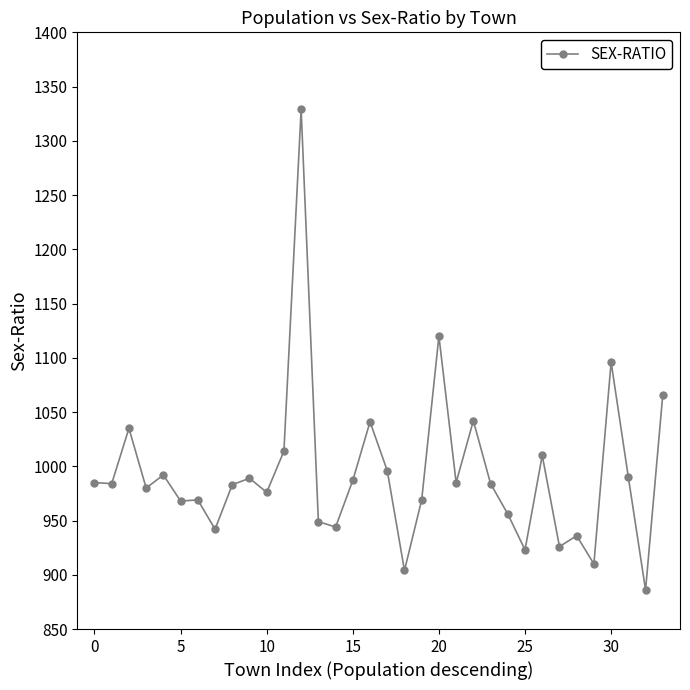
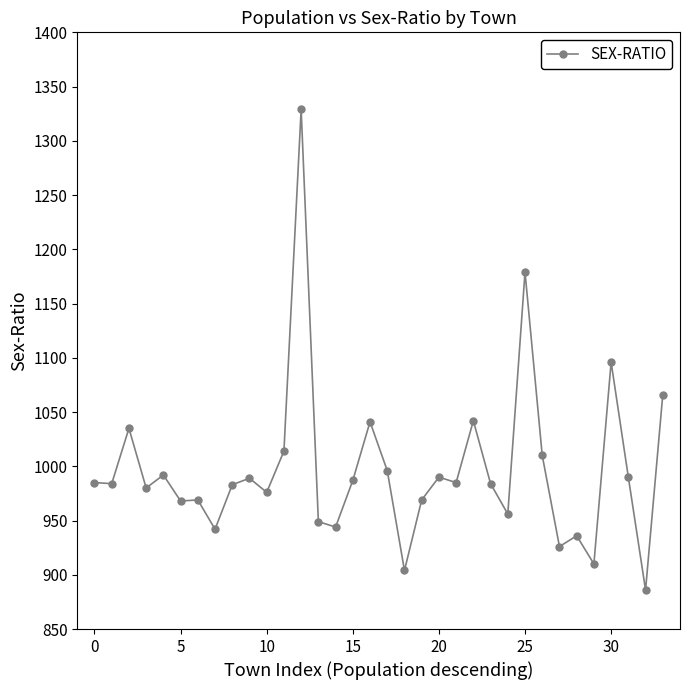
20: 1120 -> 990
25: 923 -> 1179
